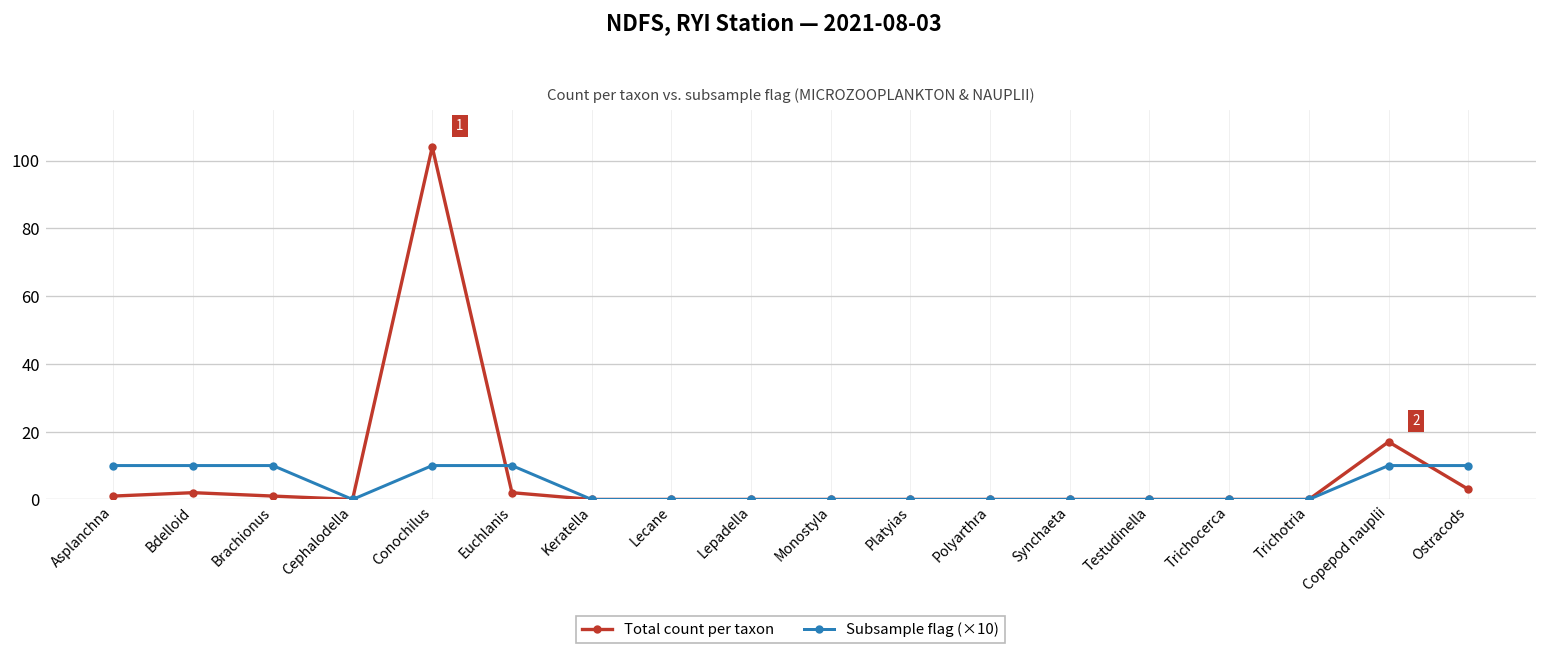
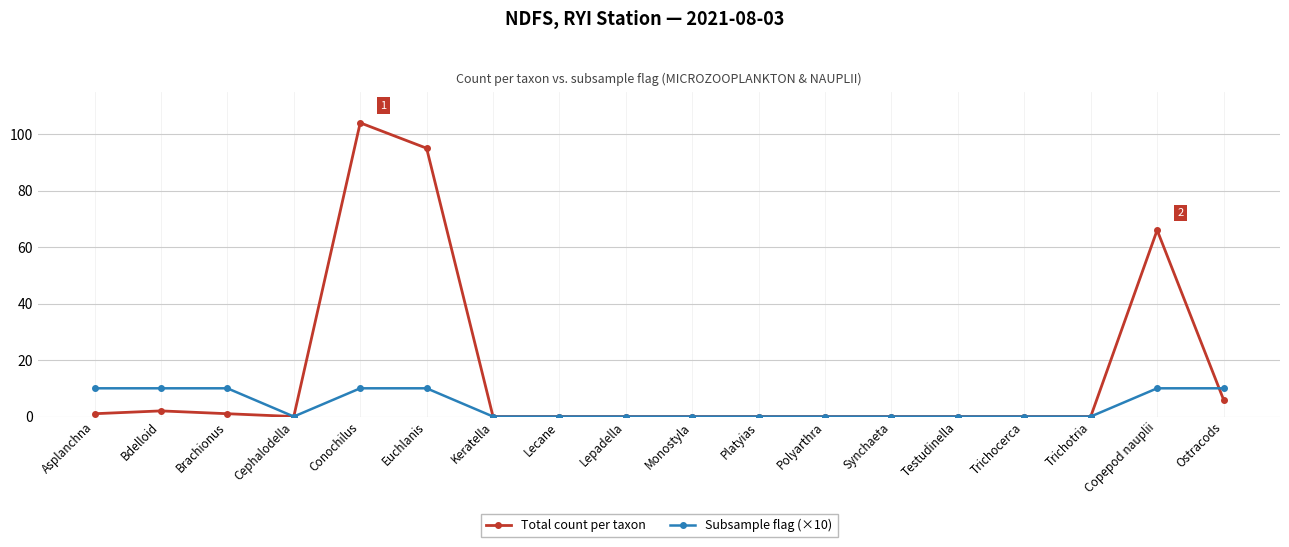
Total count per taxon, Euchlanis: 2 -> 95
Total count per taxon, Copepod nauplii: 17 -> 66
Total count per taxon, Ostracods: 3 -> 6
